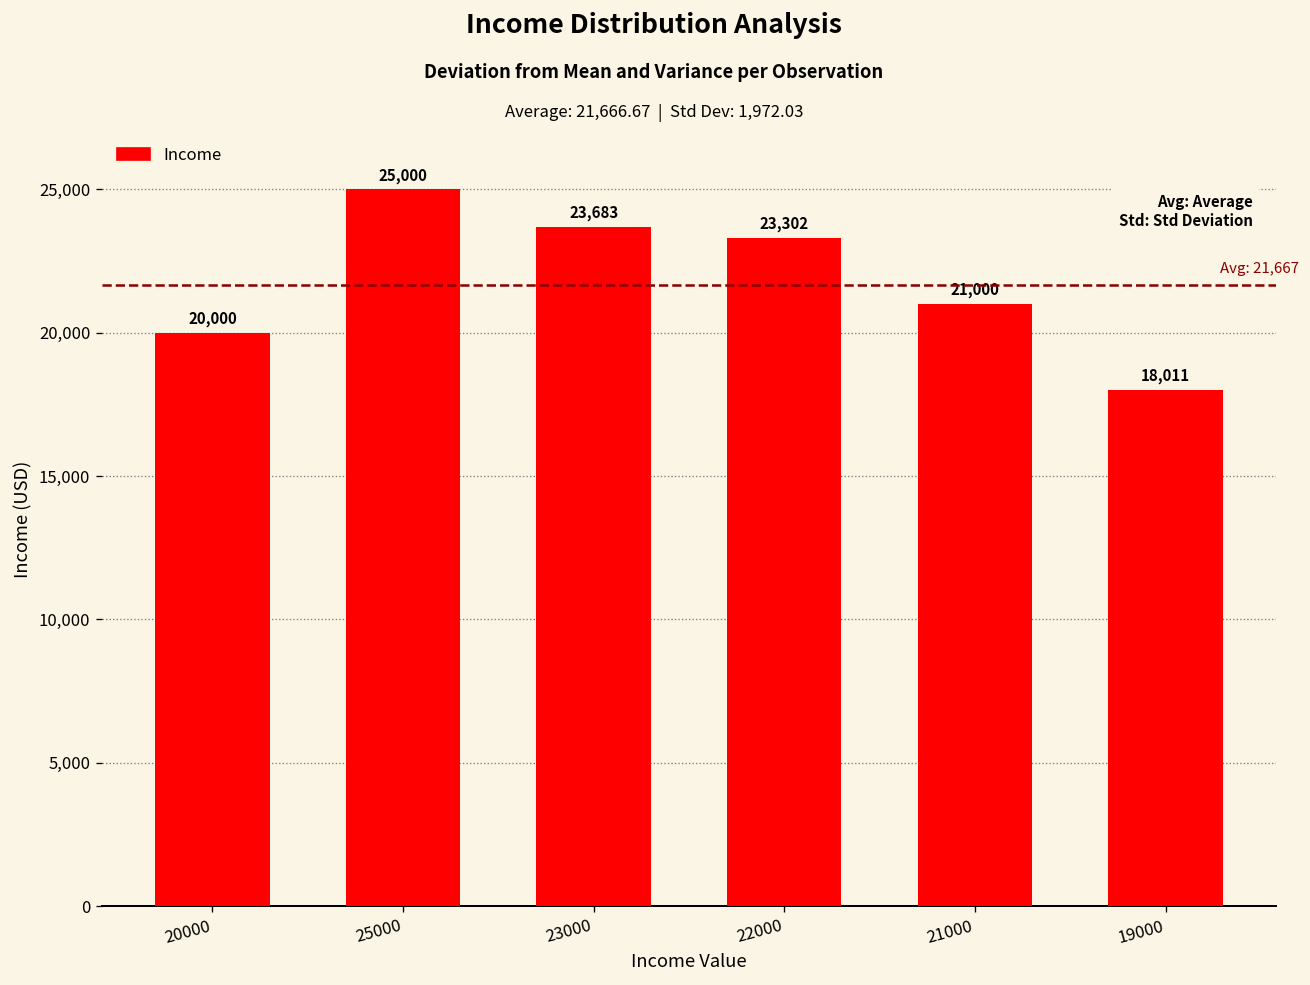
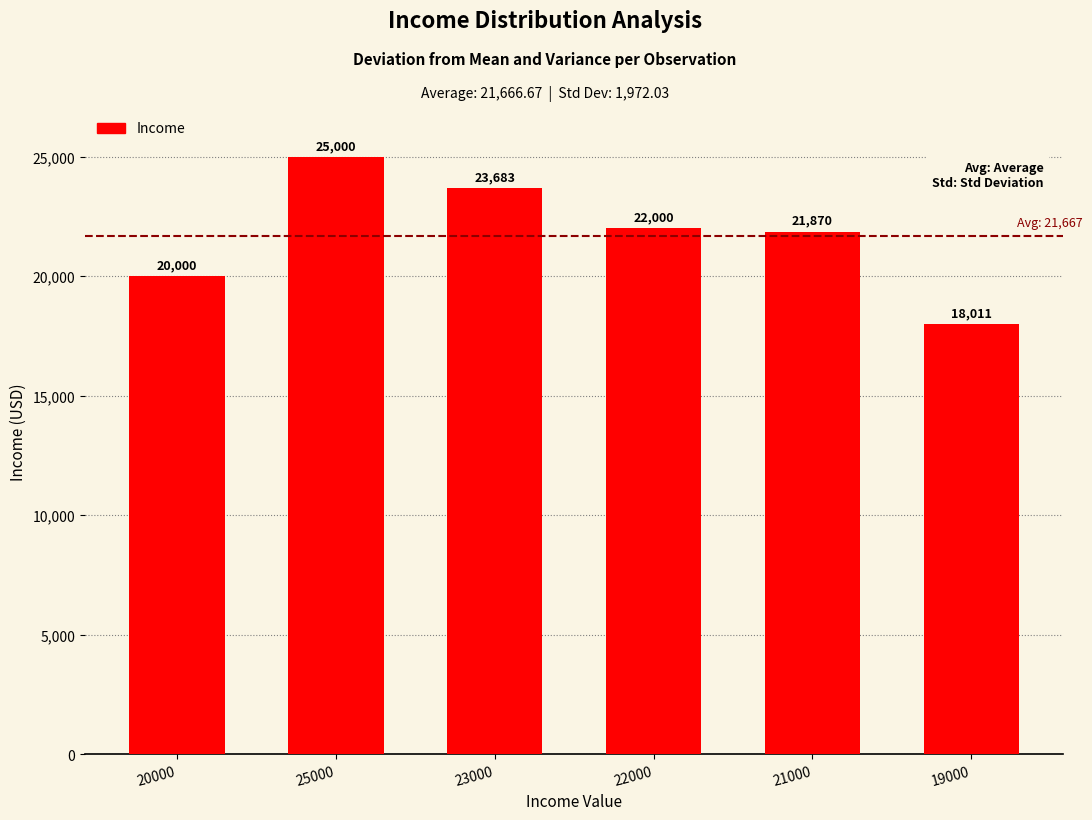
22000: 23,302 -> 22,000
21000: 21,000 -> 21,870
